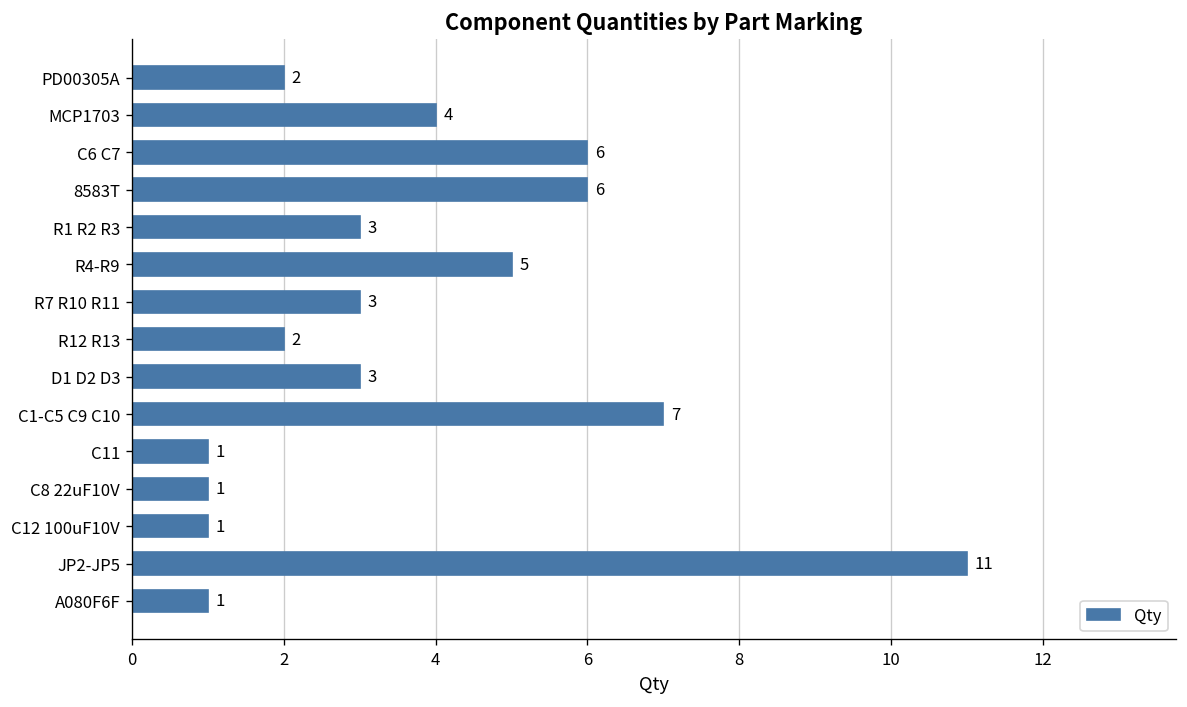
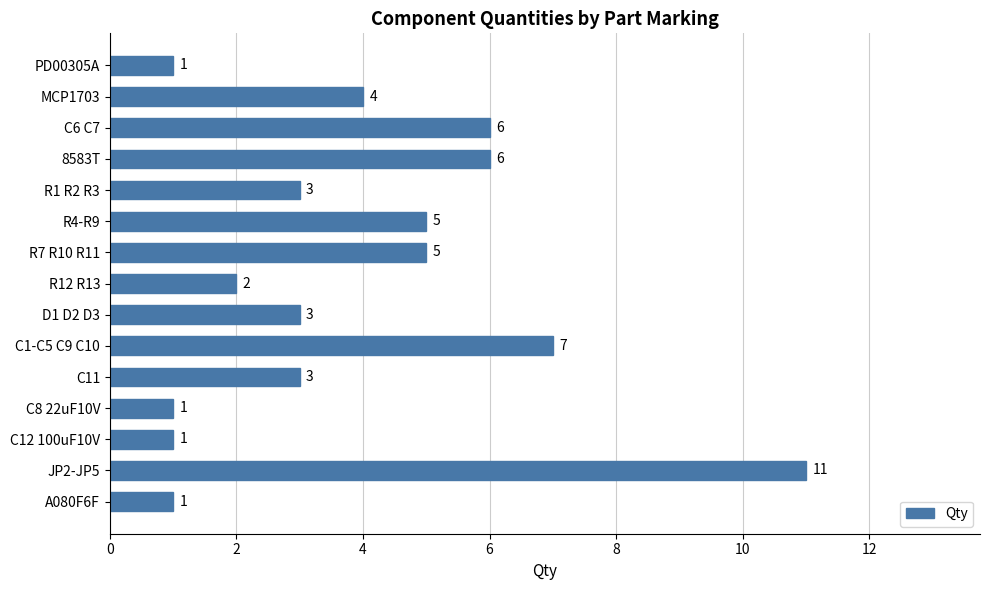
PD00305A: 2 -> 1
R7 R10 R11: 3 -> 5
C11: 1 -> 3
